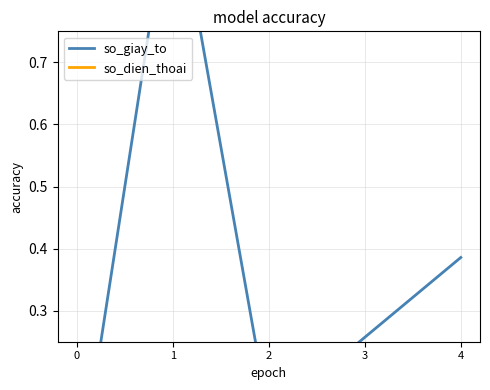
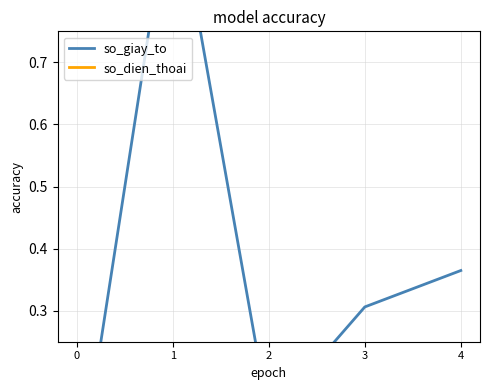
so_giay_to, 3: 0.26 -> 0.31
so_giay_to, 4: 0.39 -> 0.36
